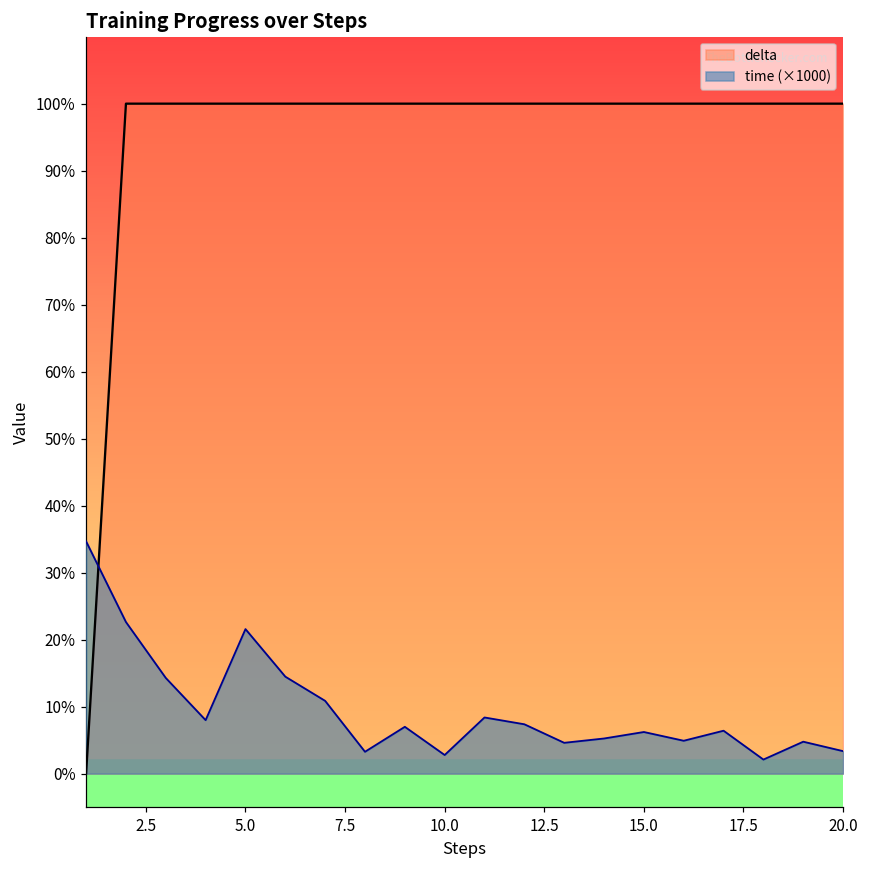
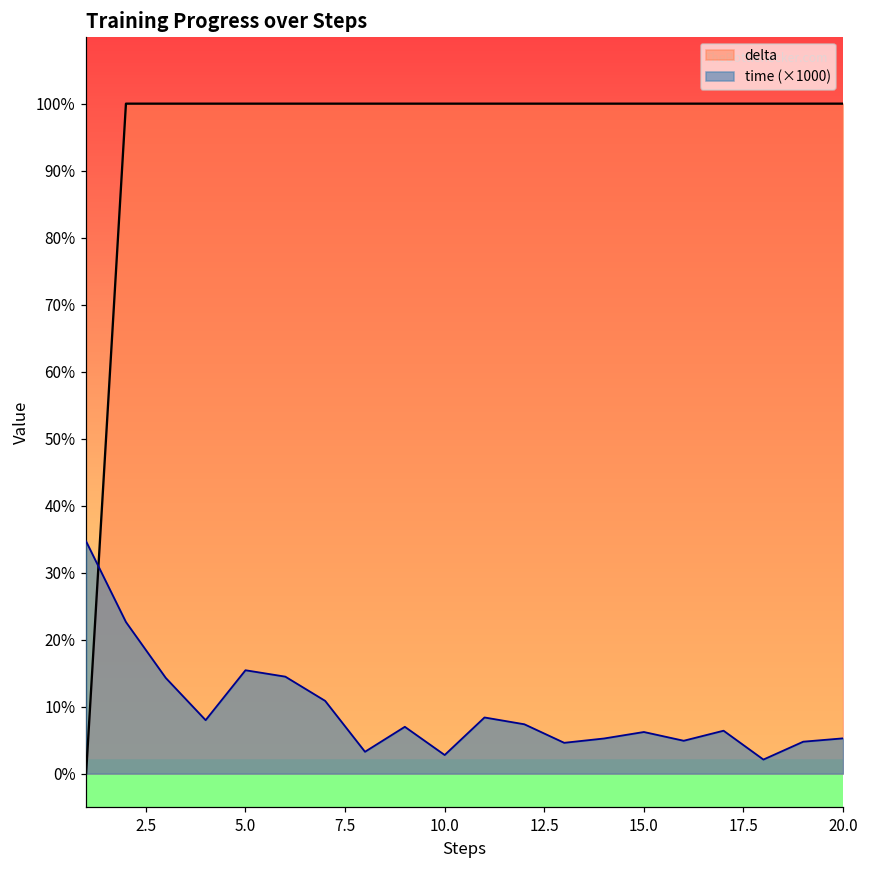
time (×1000), 5.0: 22% -> 15%
time (×1000), 20.0: 3% -> 5%
